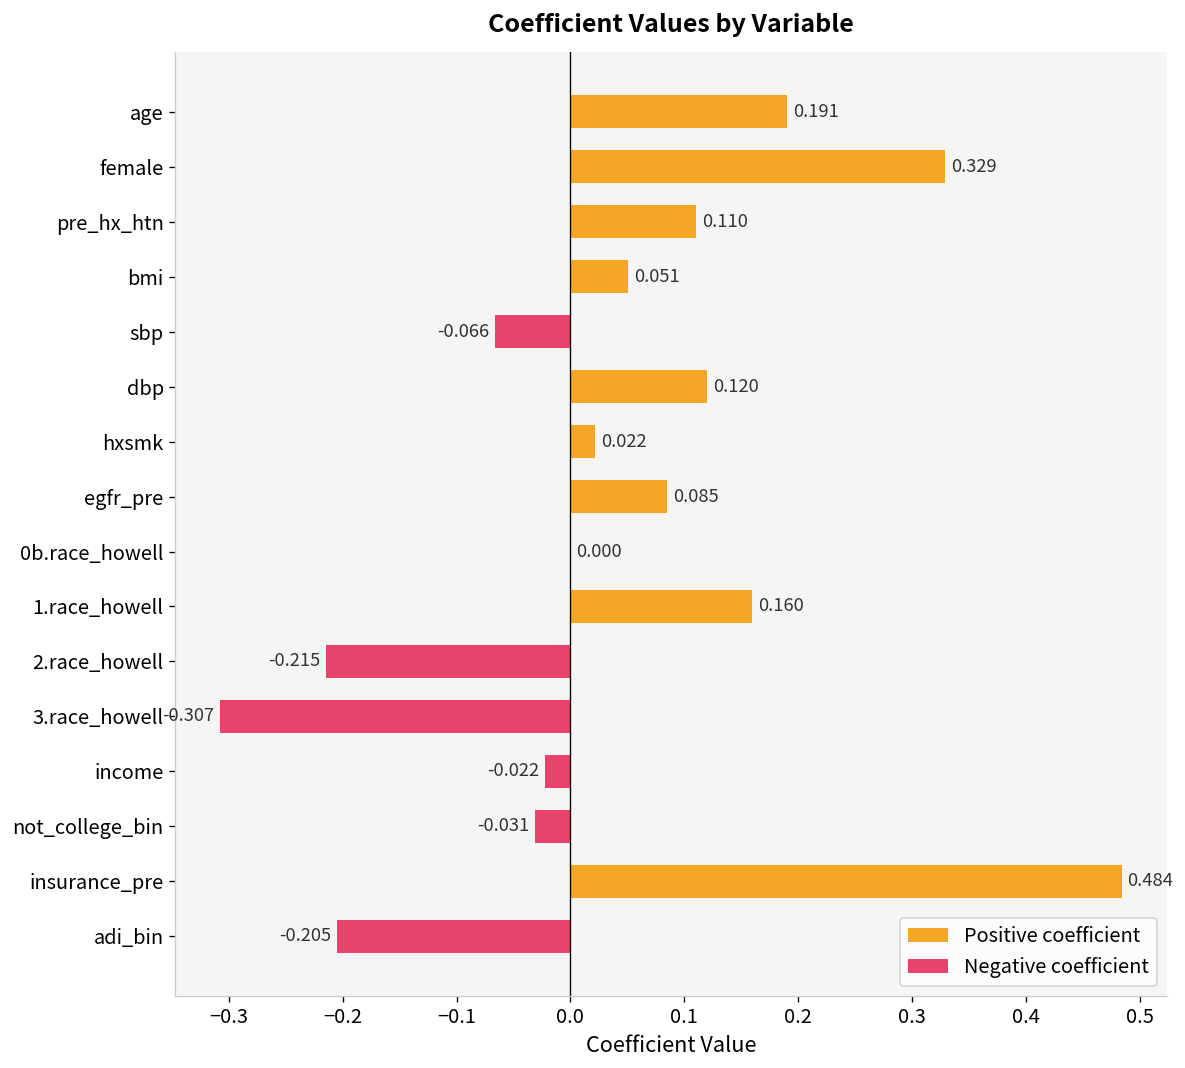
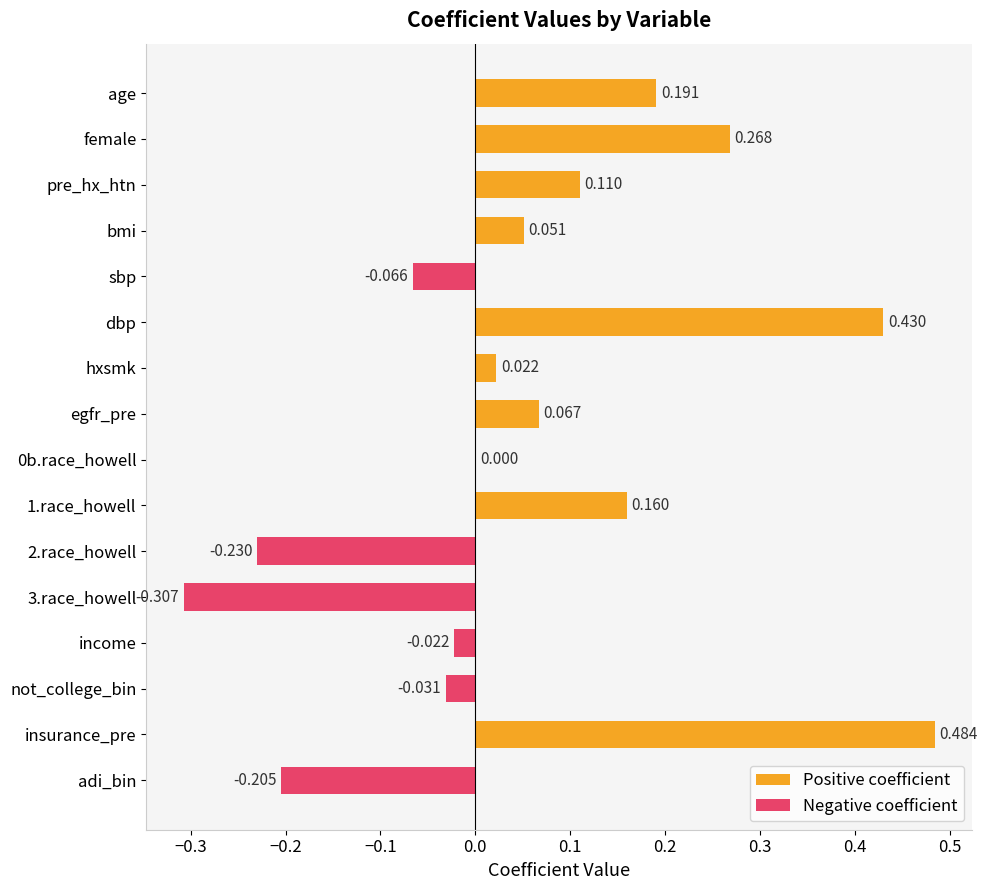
Positive coefficient, female: 0.329 -> 0.268
Positive coefficient, dbp: 0.120 -> 0.430
Positive coefficient, egfr_pre: 0.085 -> 0.067
Negative coefficient, 2.race_howell: -0.215 -> -0.230
